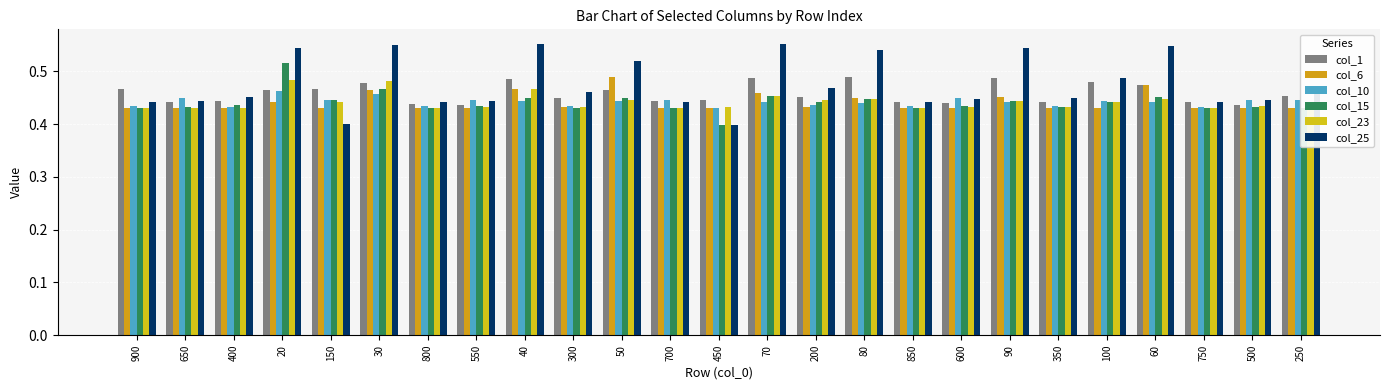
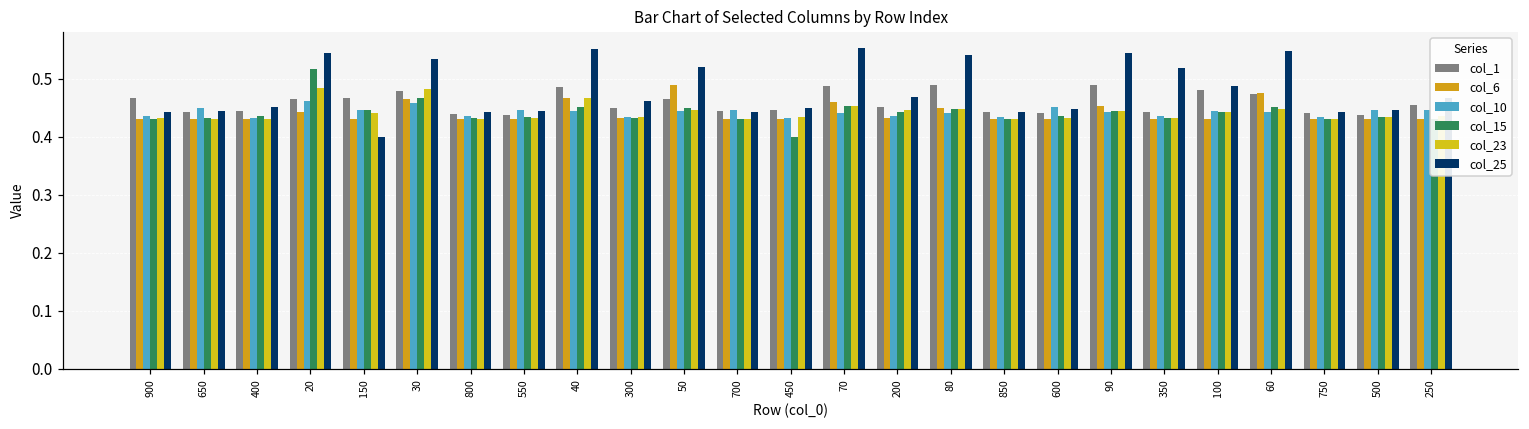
col_25, 30: 0.55 -> 0.53
col_25, 450: 0.40 -> 0.45
col_25, 350: 0.45 -> 0.52
